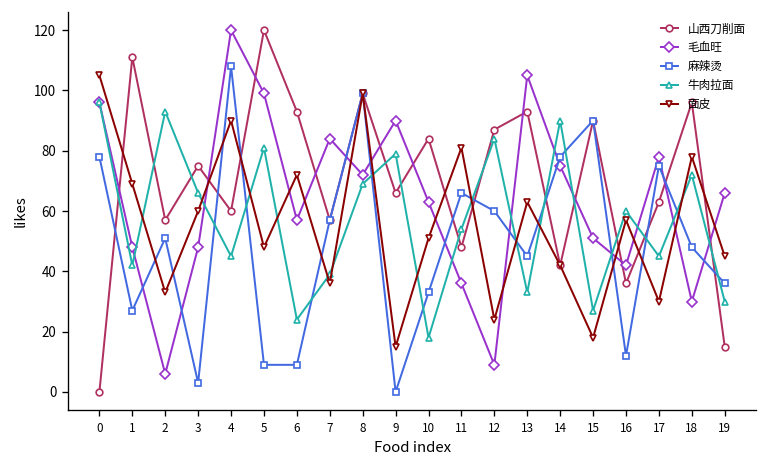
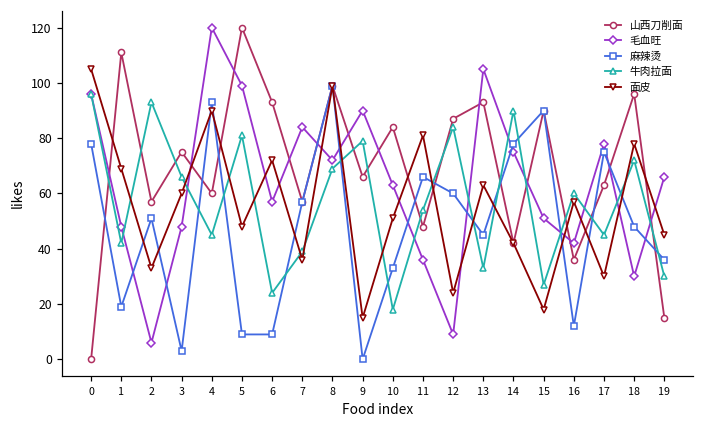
麻辣烫, 1: 27 -> 19
麻辣烫, 4: 108 -> 93
